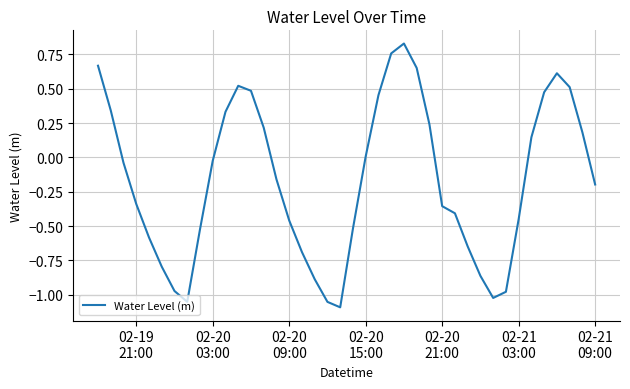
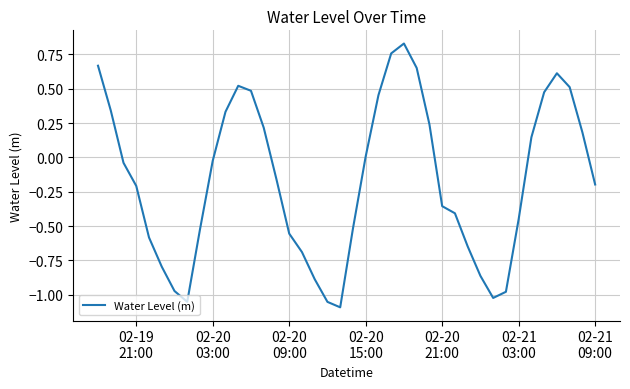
02-19 21:00: -0.34 -> -0.21
02-20 09:00: -0.46 -> -0.56
